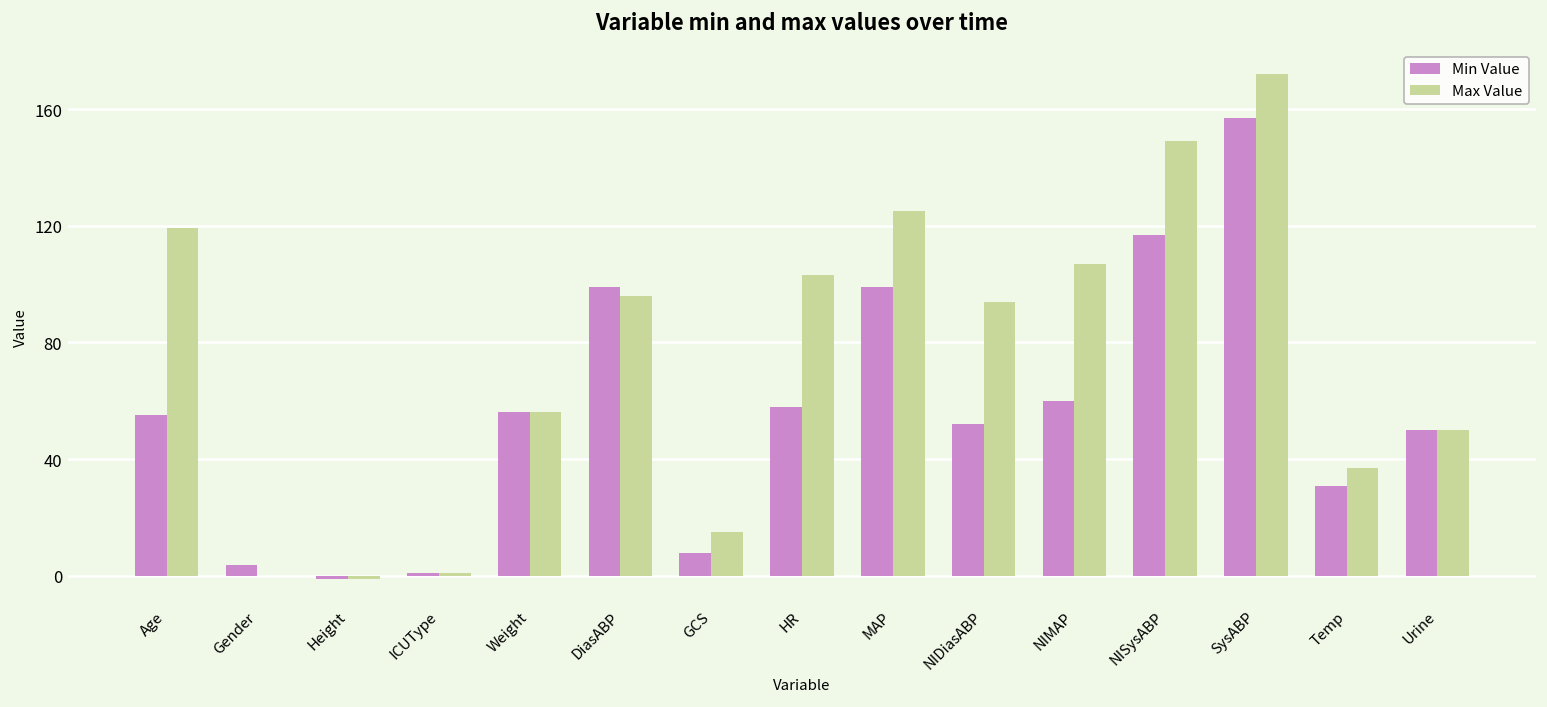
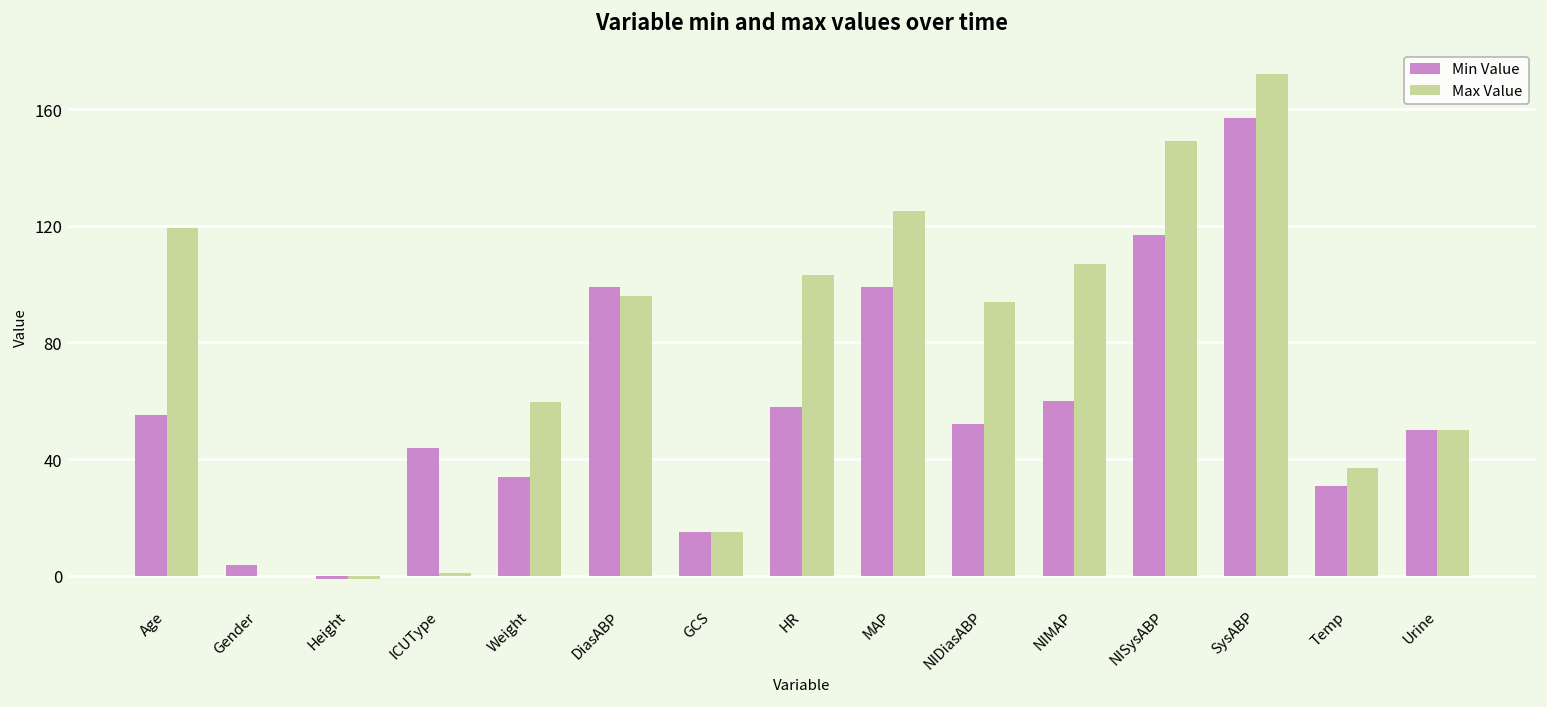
Min Value, ICUType: 1 -> 44
Min Value, Weight: 56 -> 34
Max Value, Weight: 56 -> 60
Min Value, GCS: 8 -> 15
